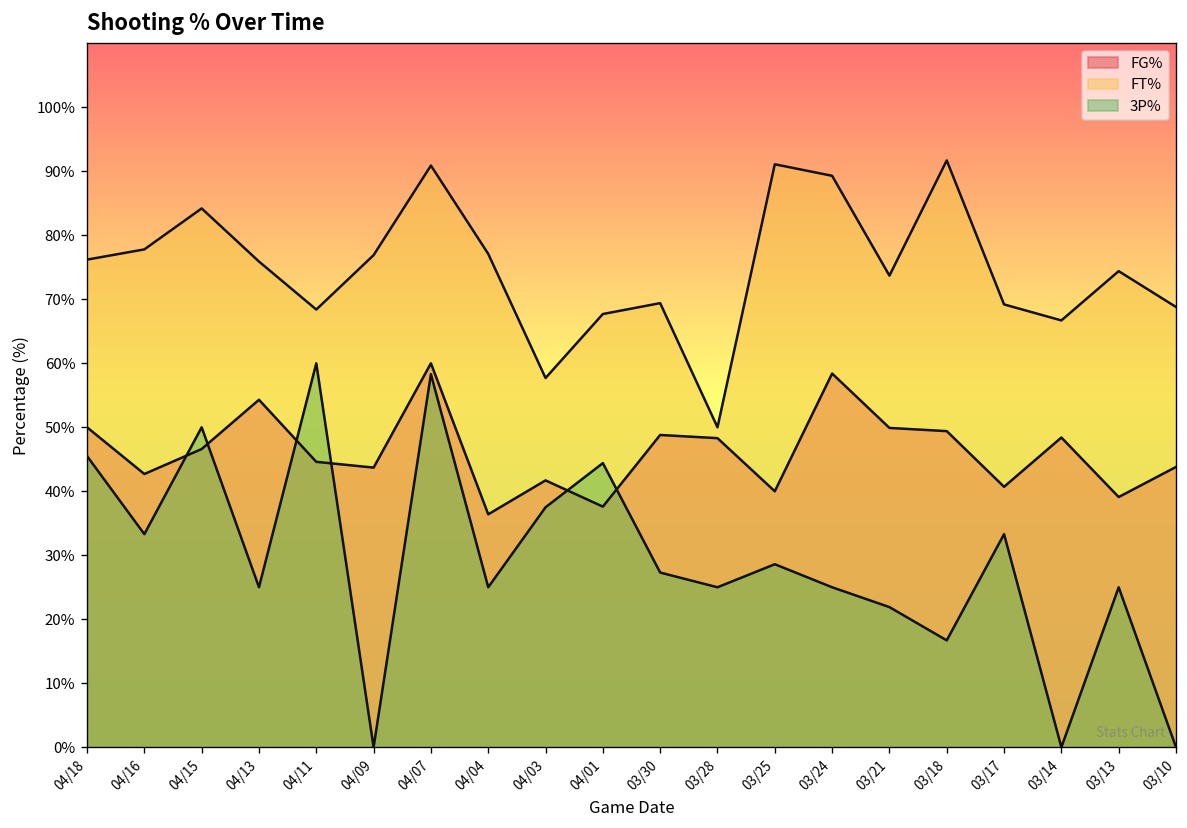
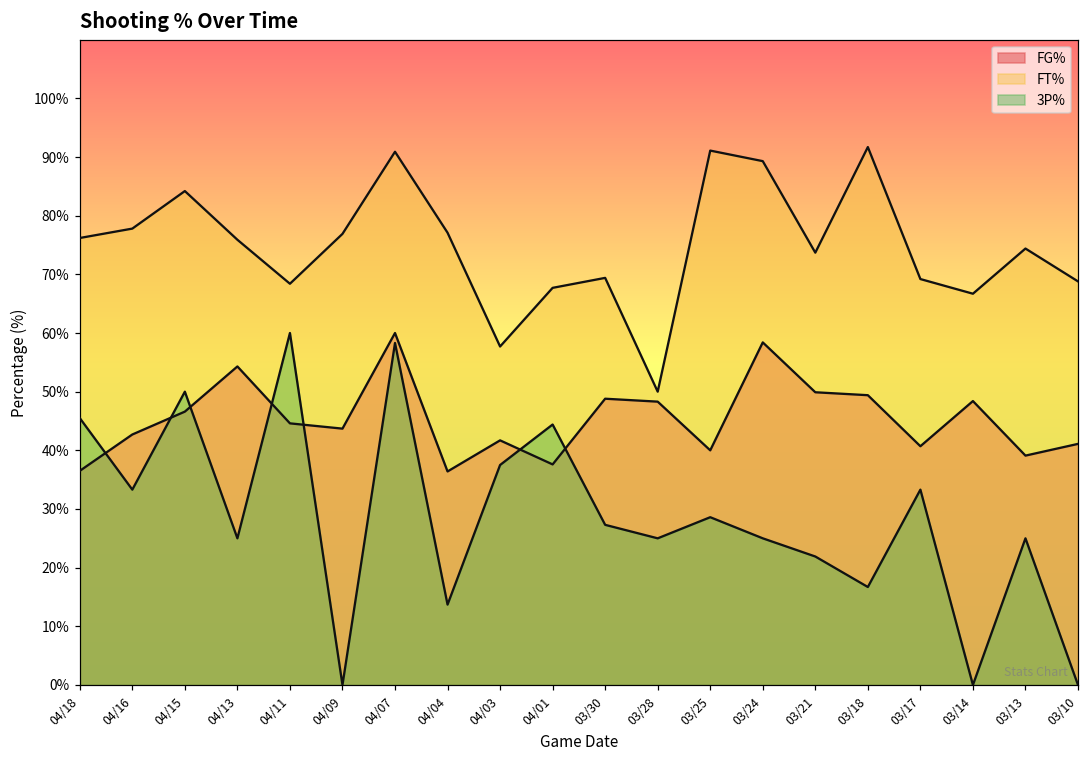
FG%, 04/18: 50% -> 37%
3P%, 04/04: 25% -> 14%
FG%, 03/10: 44% -> 41%
